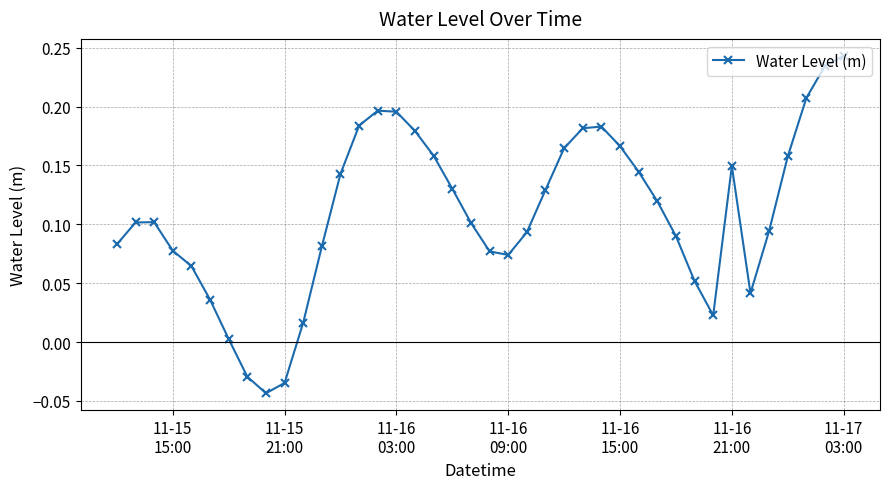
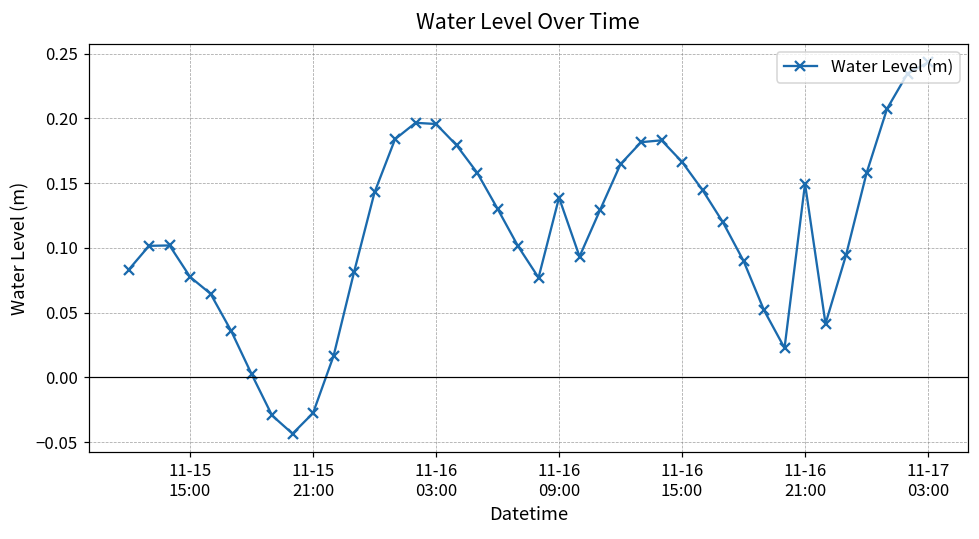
11-15 21:00: -0.035 -> -0.028
11-16 09:00: 0.074 -> 0.139
